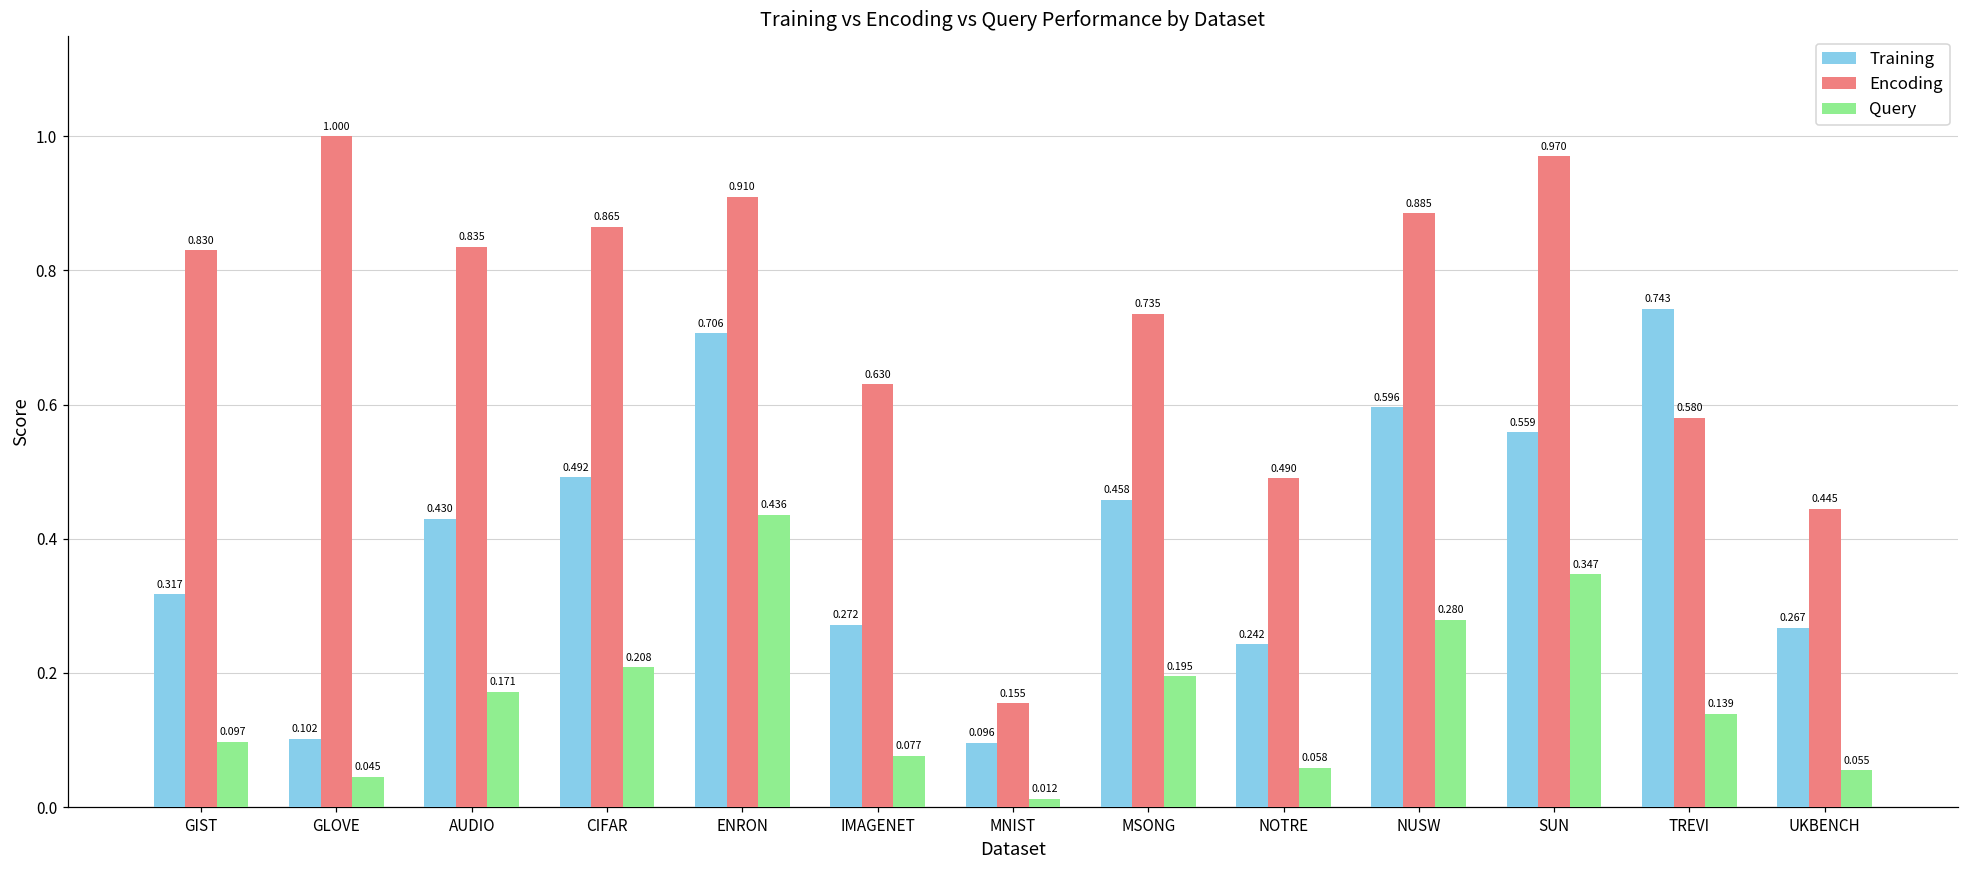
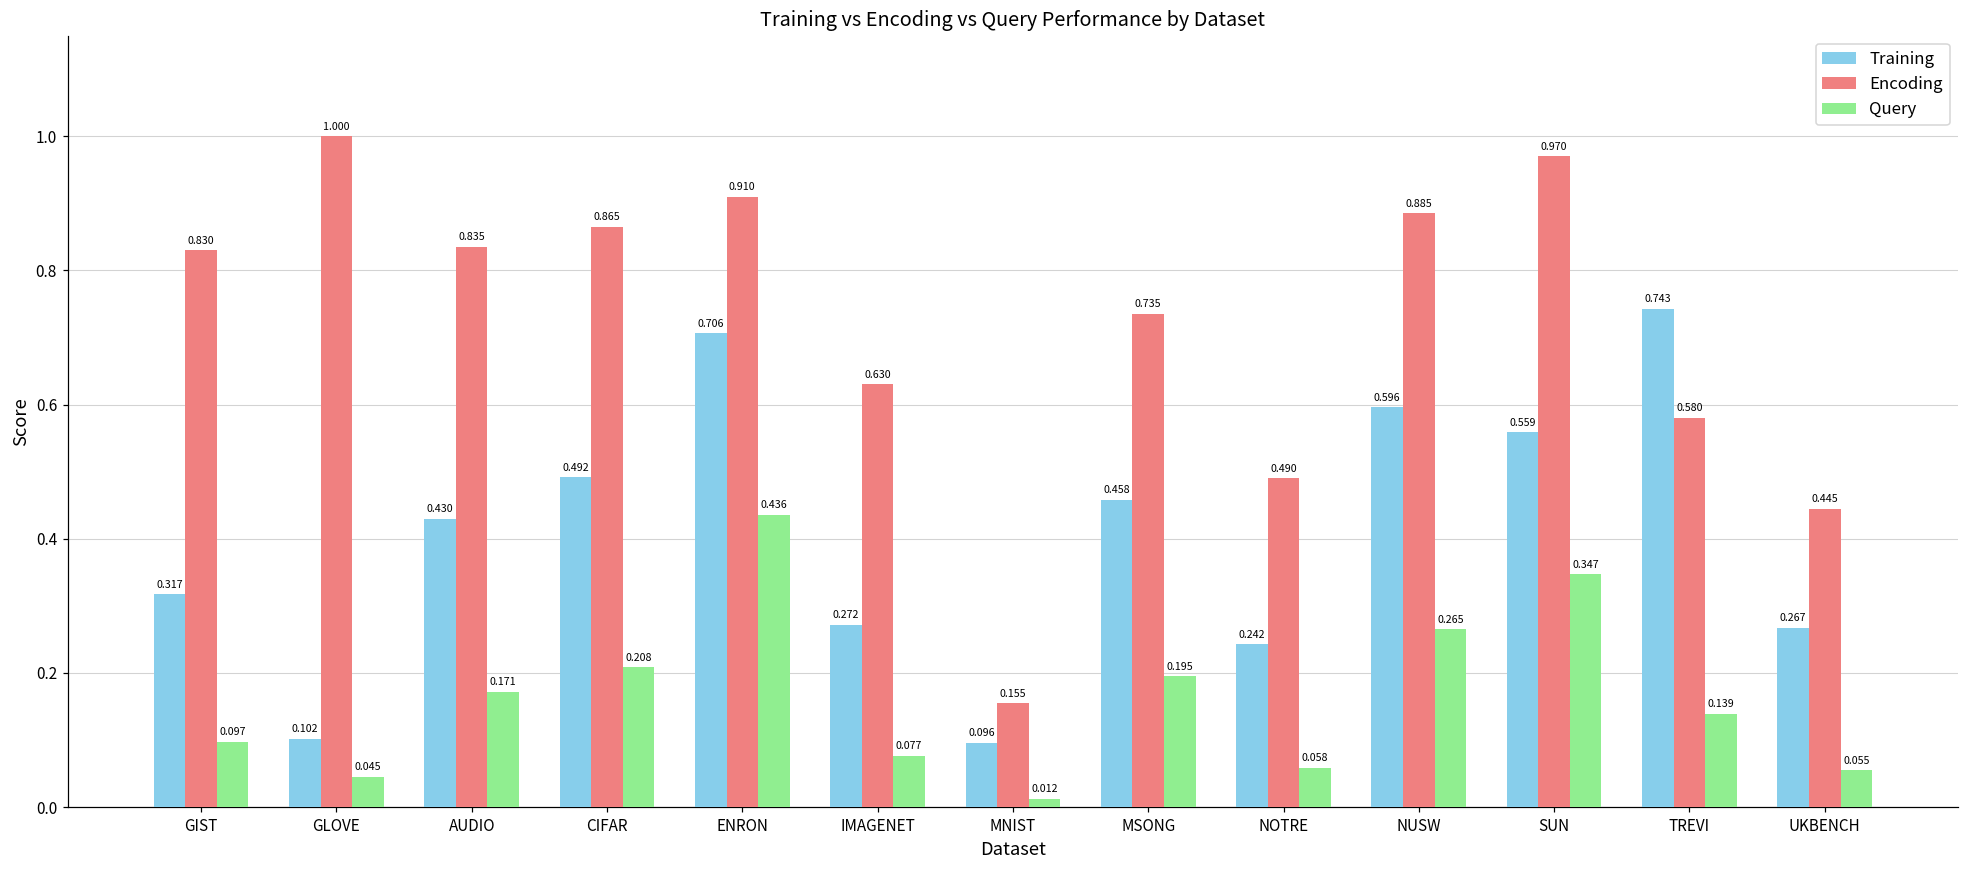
Query, NUSW: 0.280 -> 0.265
